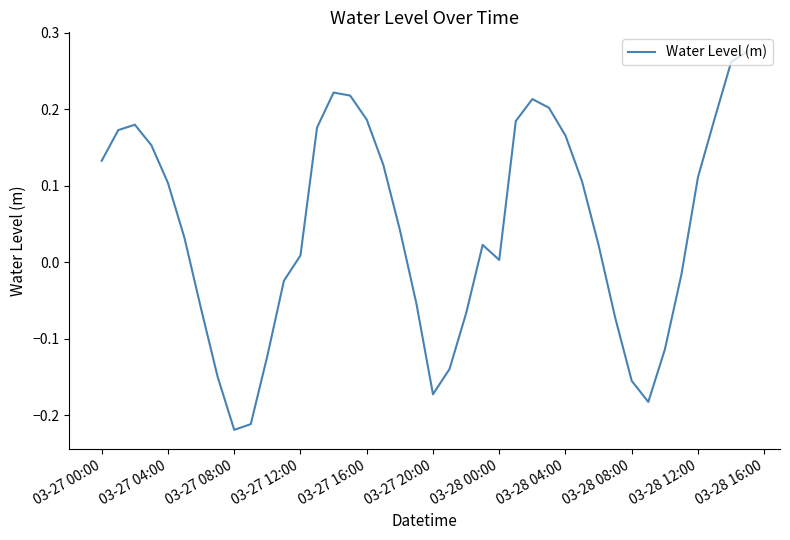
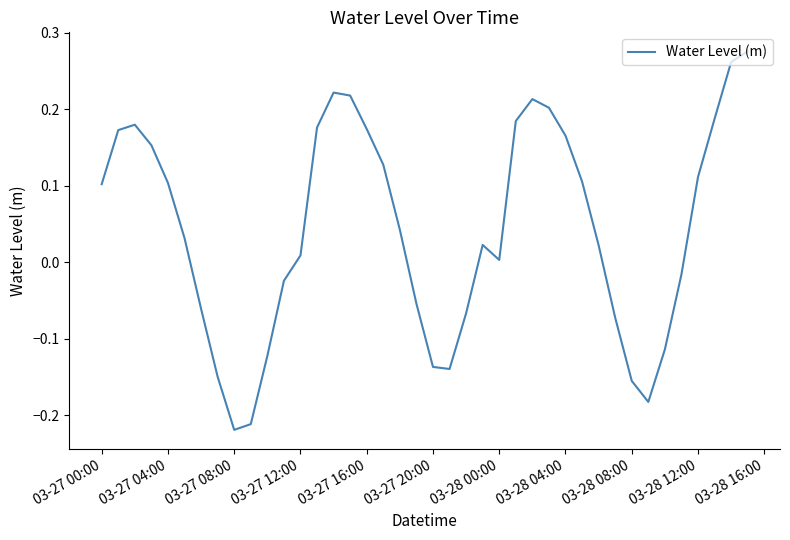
03-27 00:00: 0.13 -> 0.10
03-27 16:00: 0.19 -> 0.17
03-27 20:00: -0.17 -> -0.14
